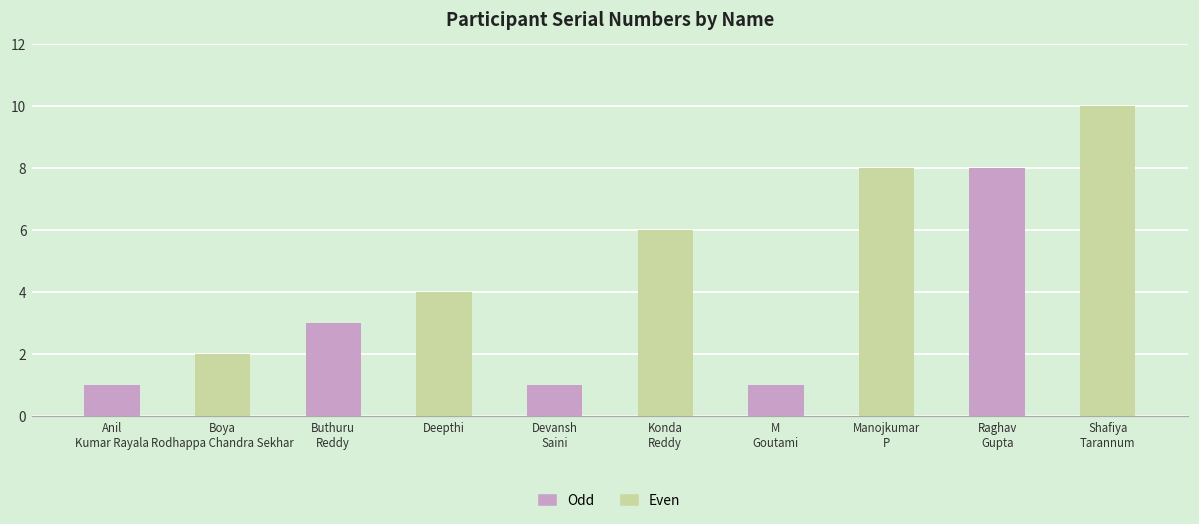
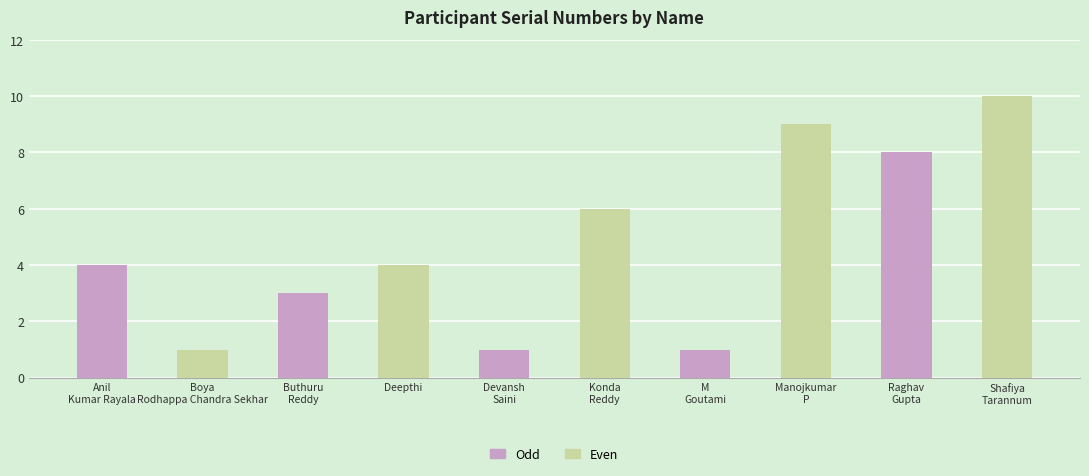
Anil Kumar Rayala: 1 -> 4
Boya Rodhappa Chandra Sekhar: 2 -> 1
Manojkumar P: 8 -> 9
